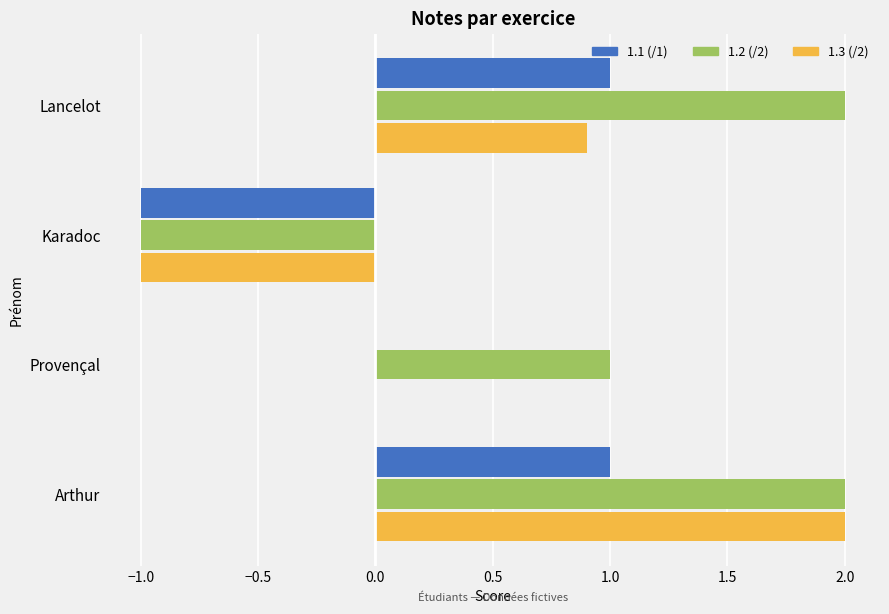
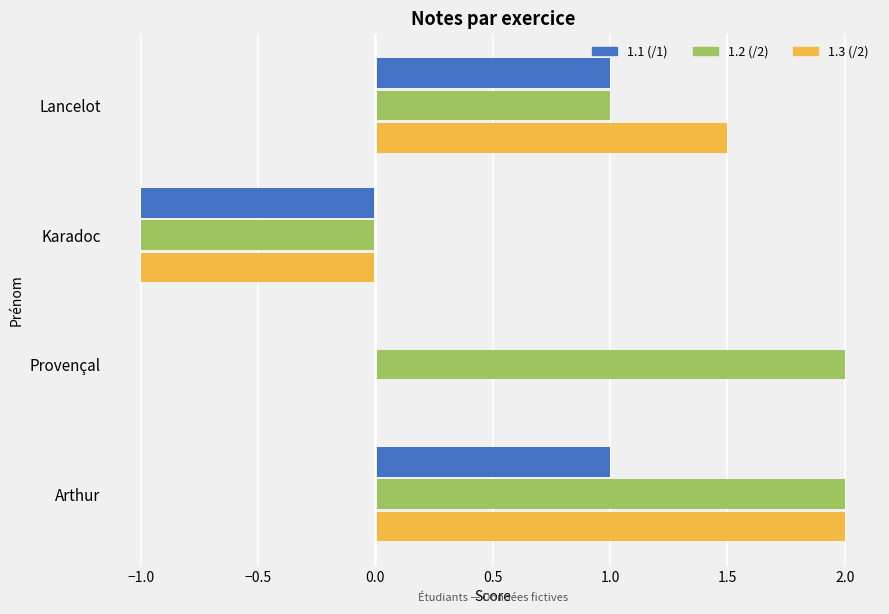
1.2 (/2), Lancelot: 2 -> 1
1.3 (/2), Lancelot: 0.9 -> 1.5
1.2 (/2), Provençal: 1 -> 2
